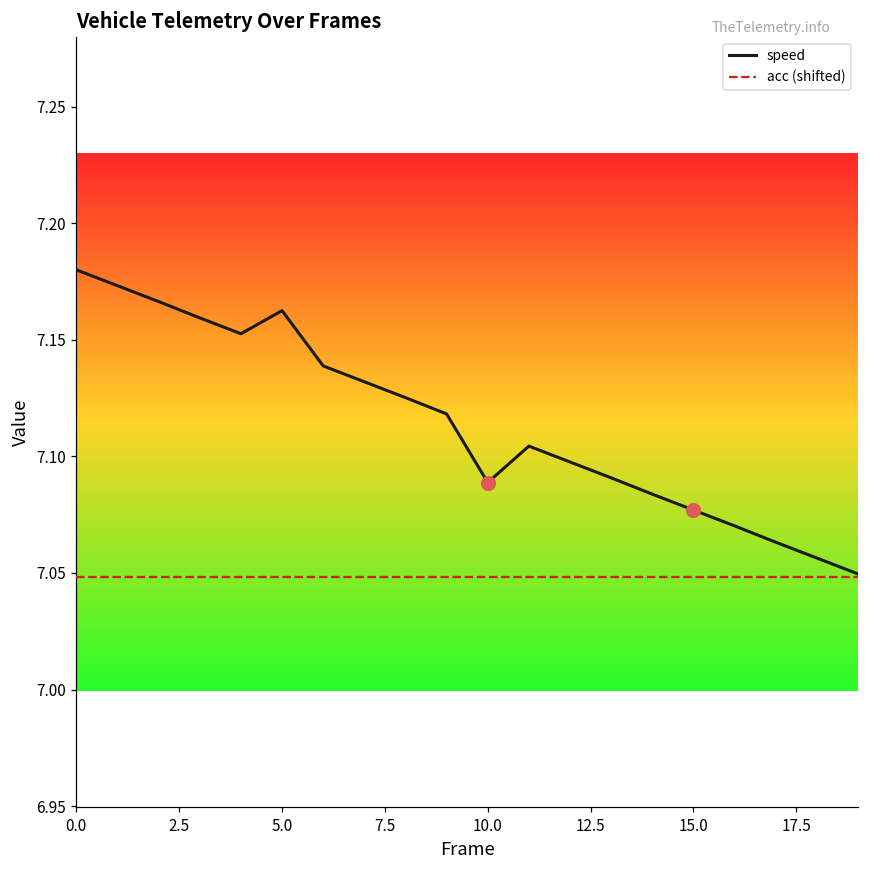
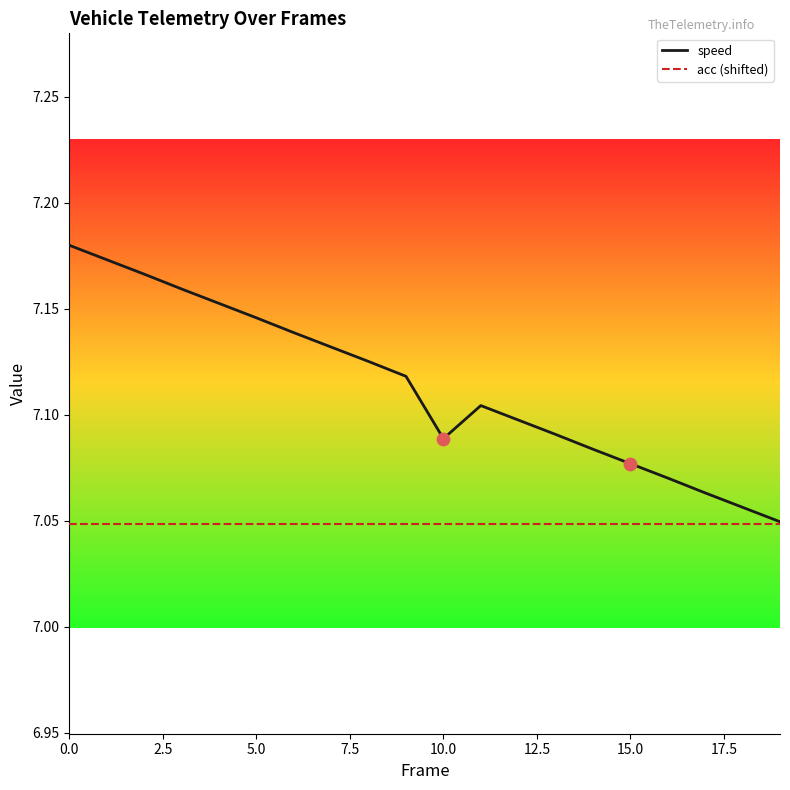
speed, 5.0: 7.163 -> 7.146
